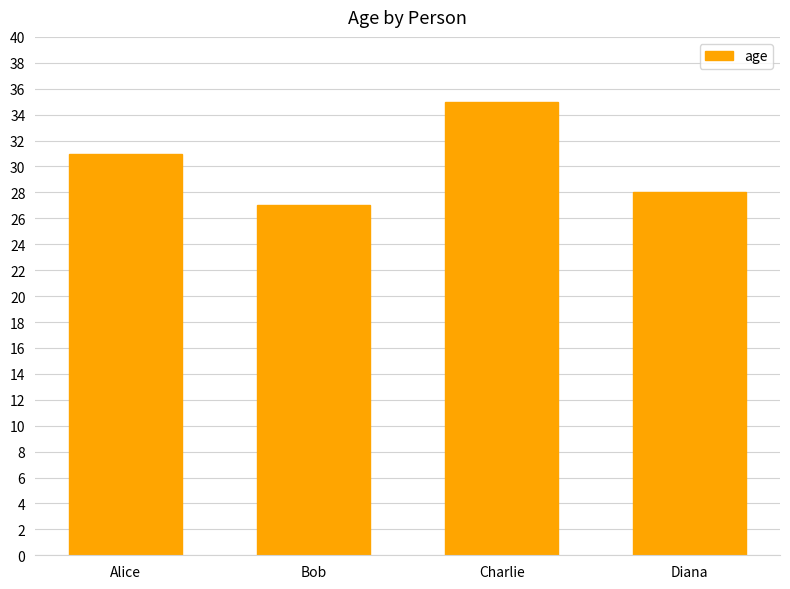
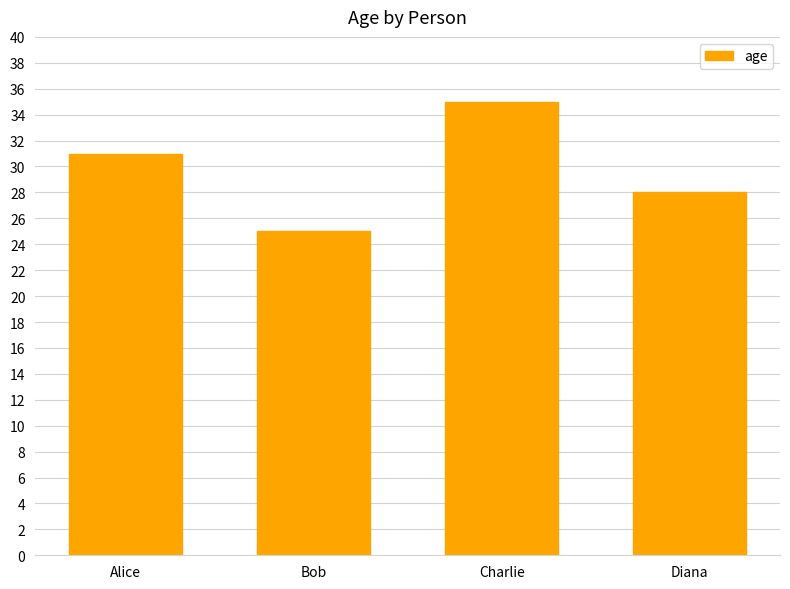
Bob: 27 -> 25
